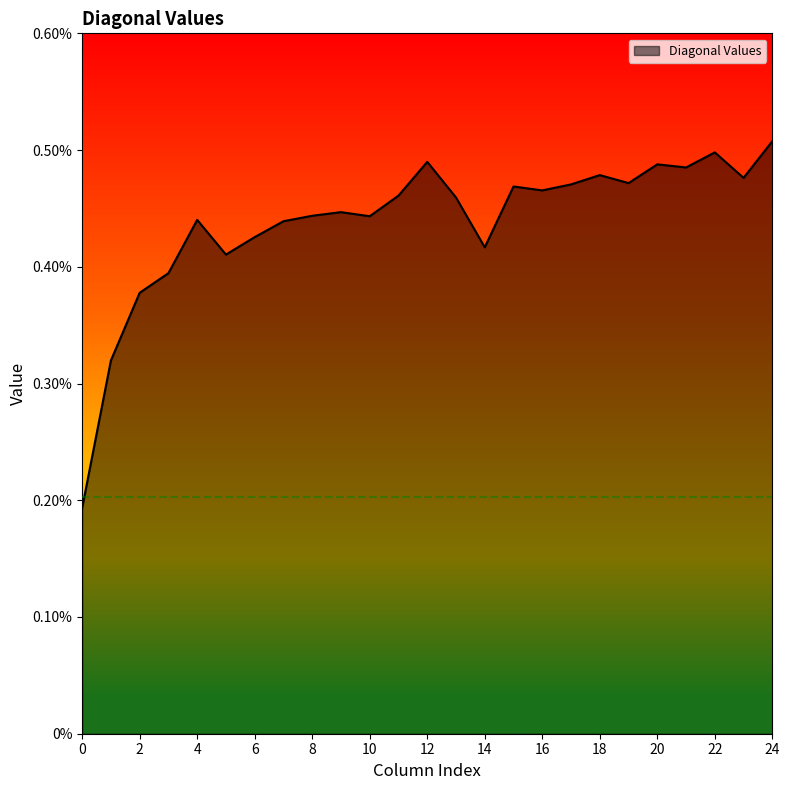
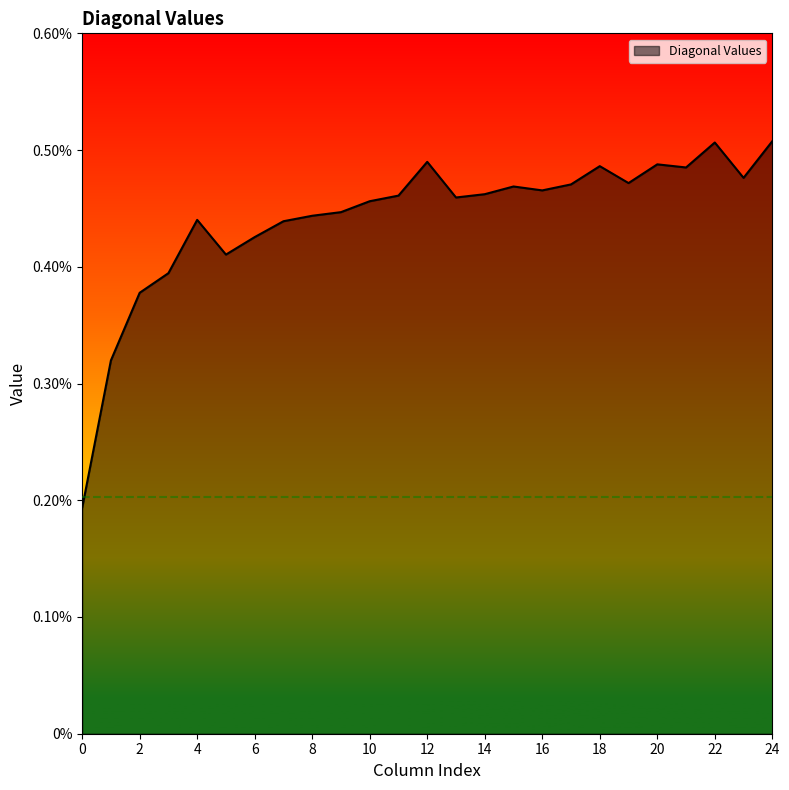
10: 0.443% -> 0.456%
14: 0.417% -> 0.462%
18: 0.479% -> 0.486%
22: 0.498% -> 0.506%
